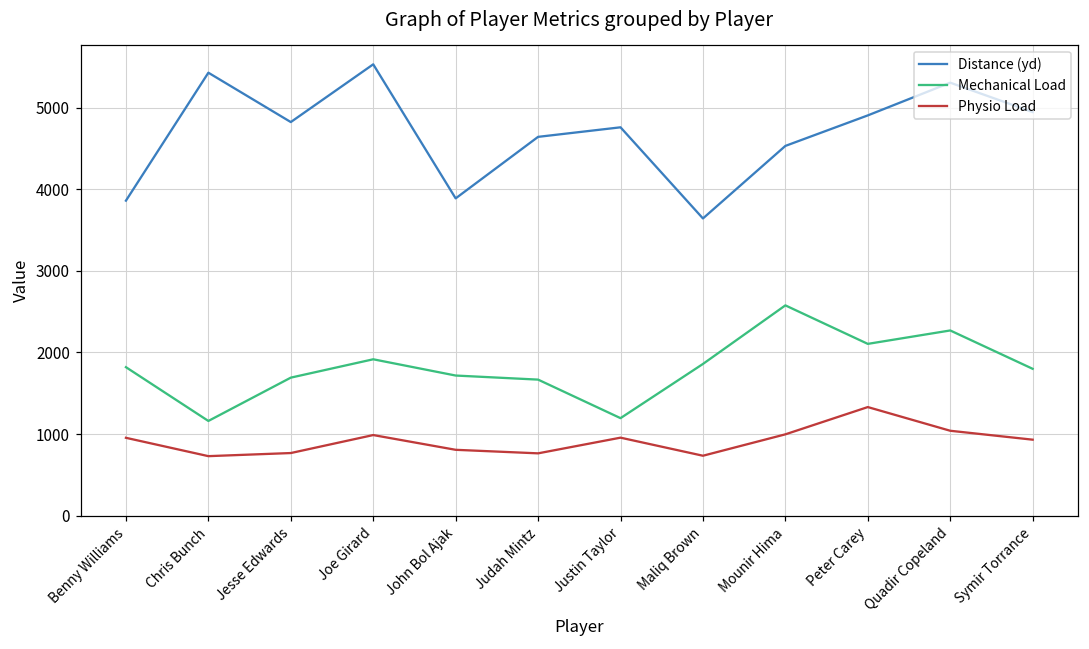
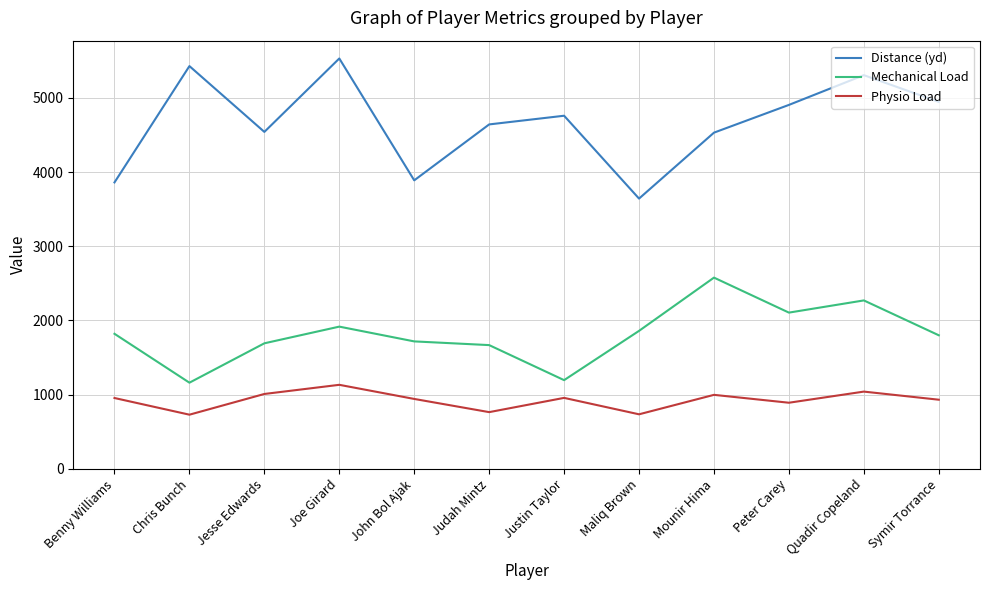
Distance (yd), Jesse Edwards: 4800 -> 4500
Physio Load, Jesse Edwards: 800 -> 1000
Physio Load, Joe Girard: 1000 -> 1100
Physio Load, John Bol Ajak: 800 -> 900
Physio Load, Peter Carey: 1300 -> 900
